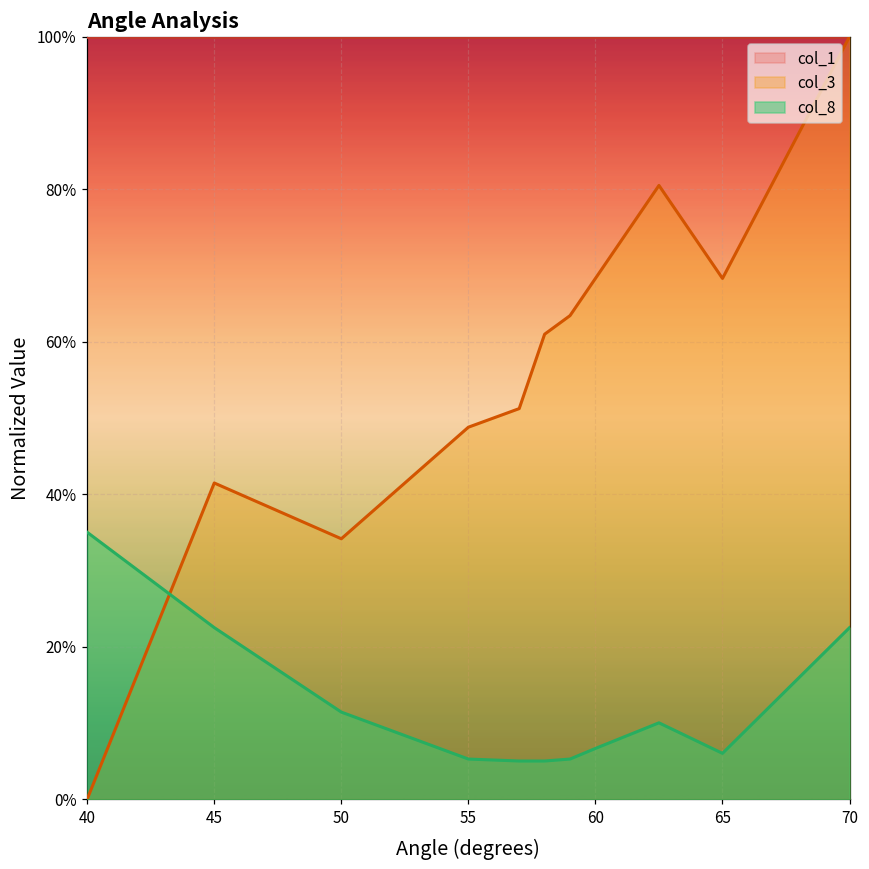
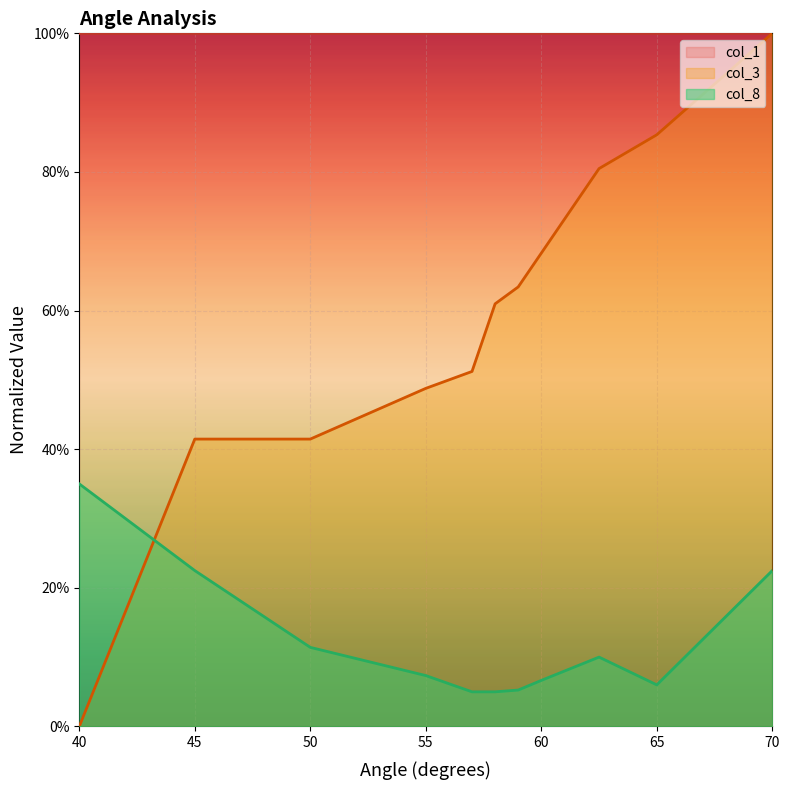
col_3, 50: 34% -> 41%
col_8, 55: 5% -> 7%
col_3, 65: 68% -> 85%
